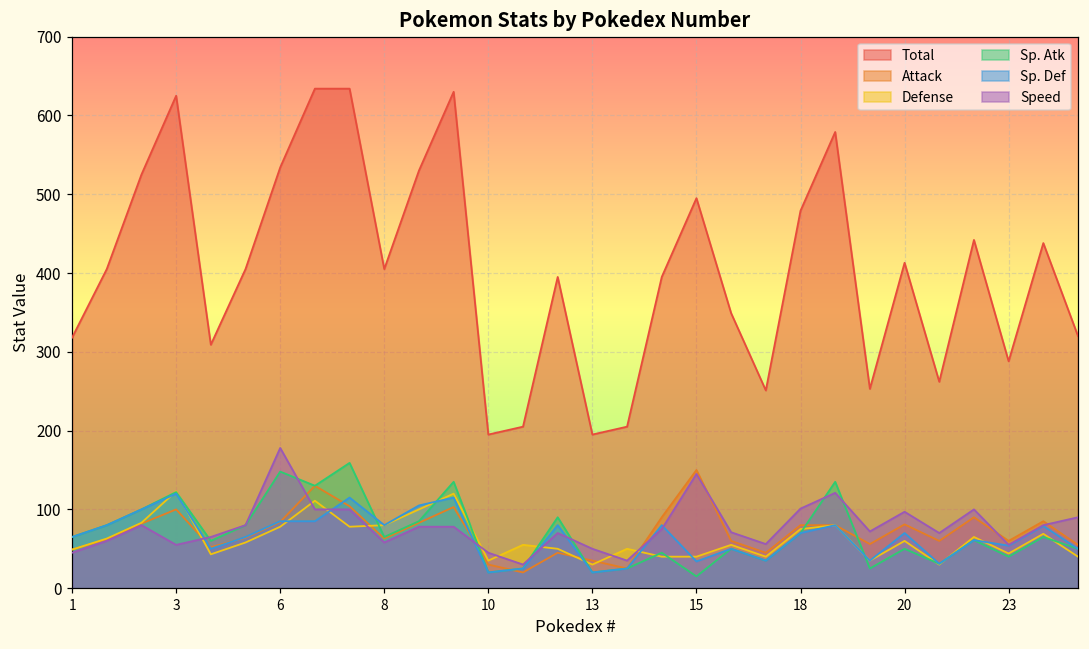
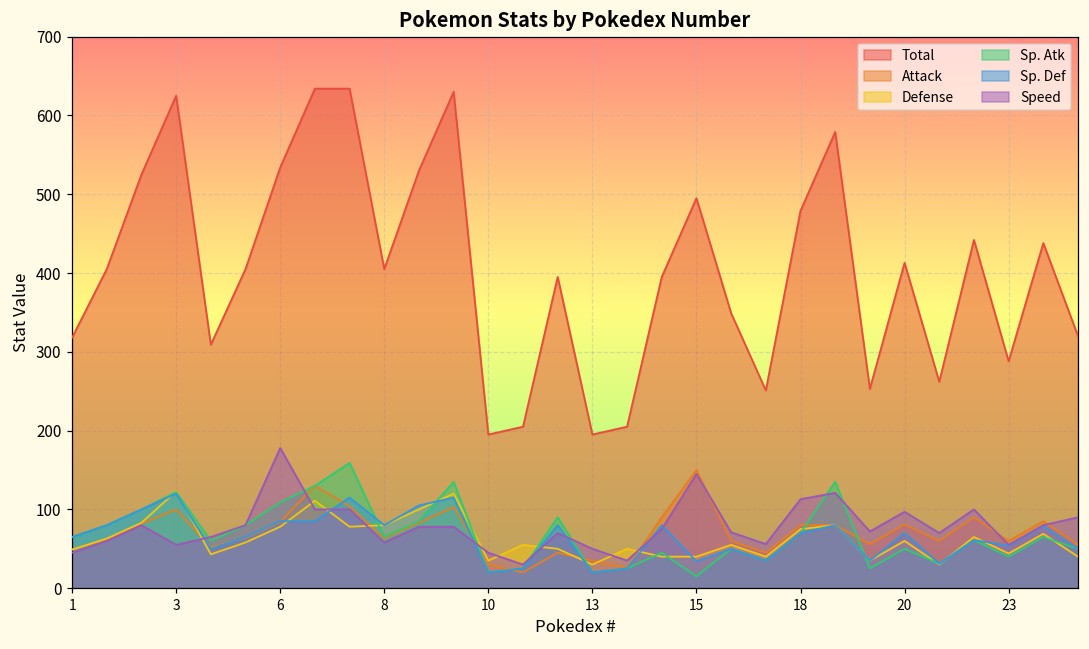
Sp. Atk, 6: 150 -> 110
Speed, 18: 100 -> 110
